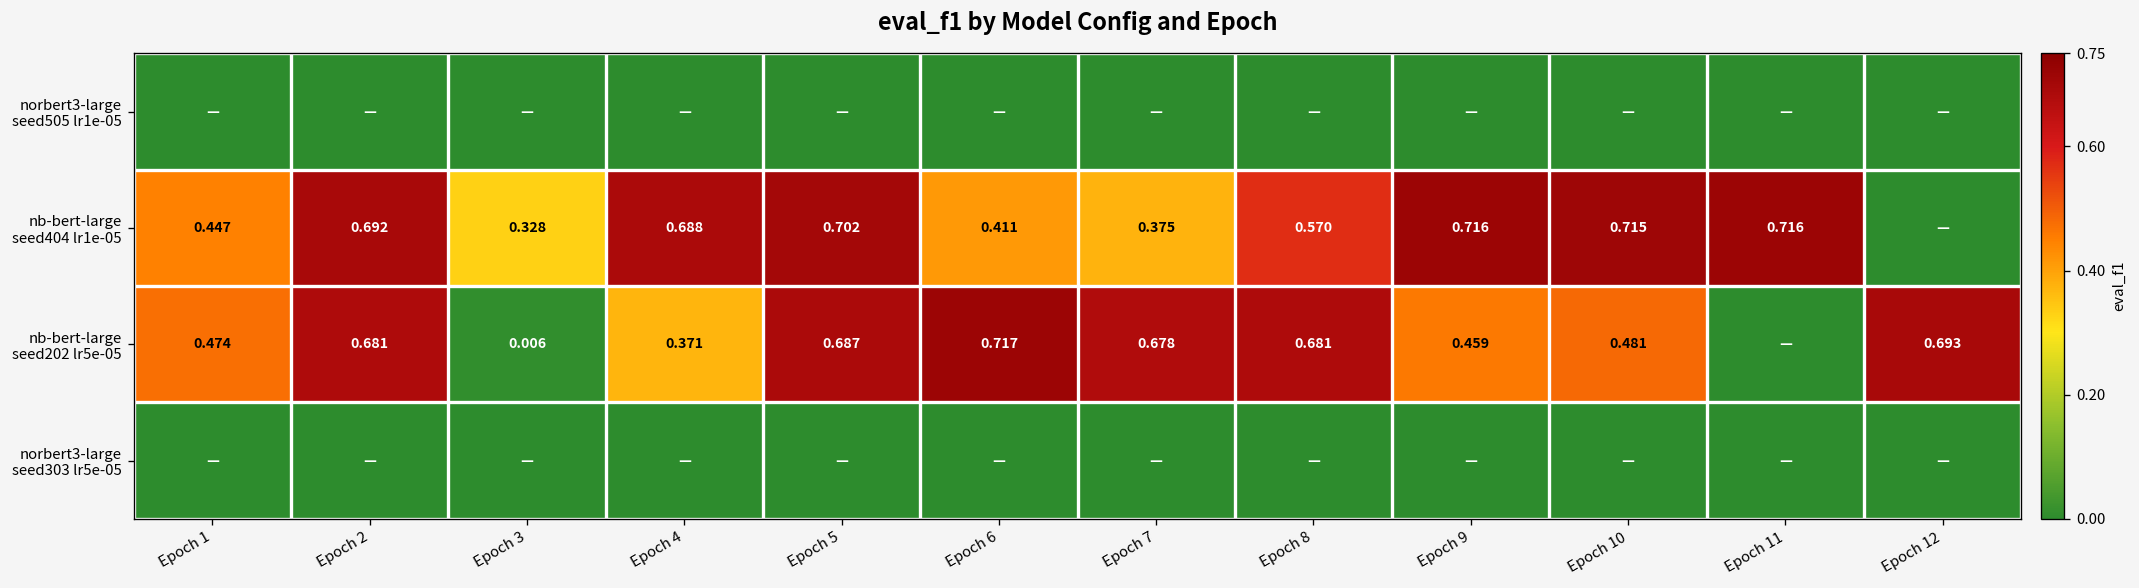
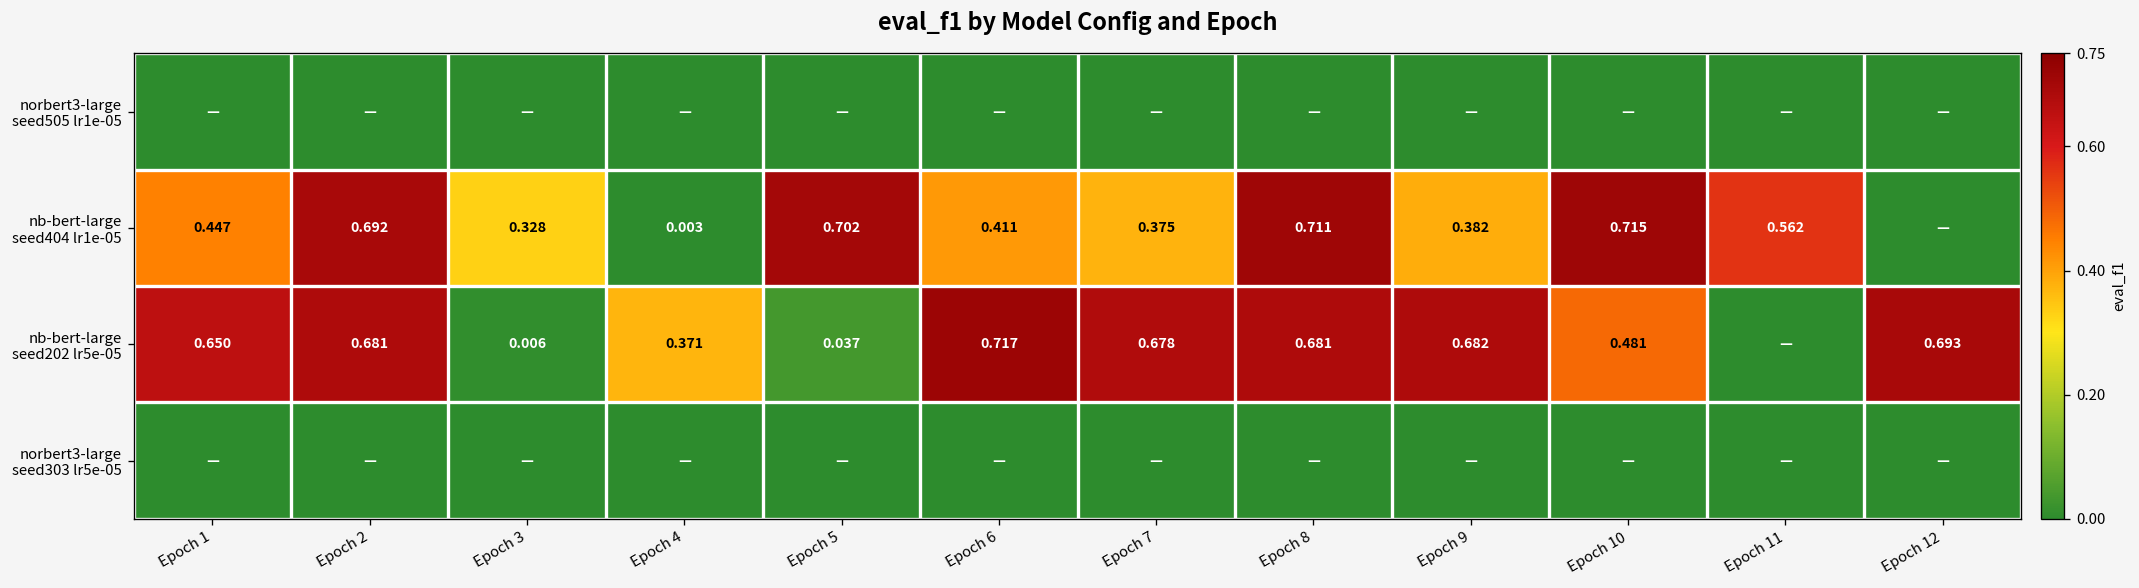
nb-bert-large seed404 lr1e-05, Epoch 4: 0.688 -> 0.003
nb-bert-large seed404 lr1e-05, Epoch 8: 0.570 -> 0.711
nb-bert-large seed404 lr1e-05, Epoch 9: 0.716 -> 0.382
nb-bert-large seed404 lr1e-05, Epoch 11: 0.716 -> 0.562
nb-bert-large seed202 lr5e-05, Epoch 1: 0.474 -> 0.650
nb-bert-large seed202 lr5e-05, Epoch 5: 0.687 -> 0.037
nb-bert-large seed202 lr5e-05, Epoch 9: 0.459 -> 0.682
